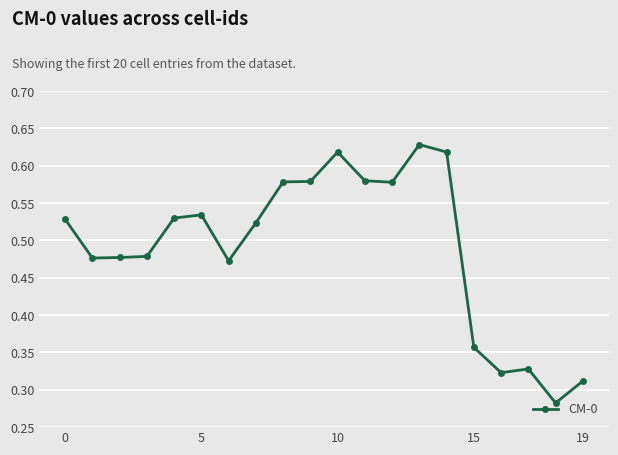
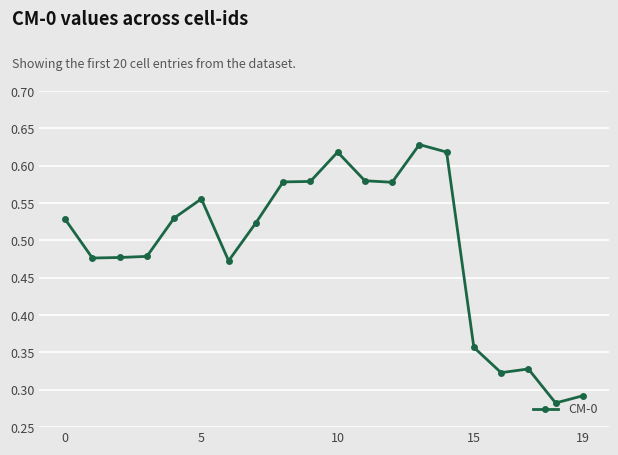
5: 0.53 -> 0.56
19: 0.31 -> 0.29
